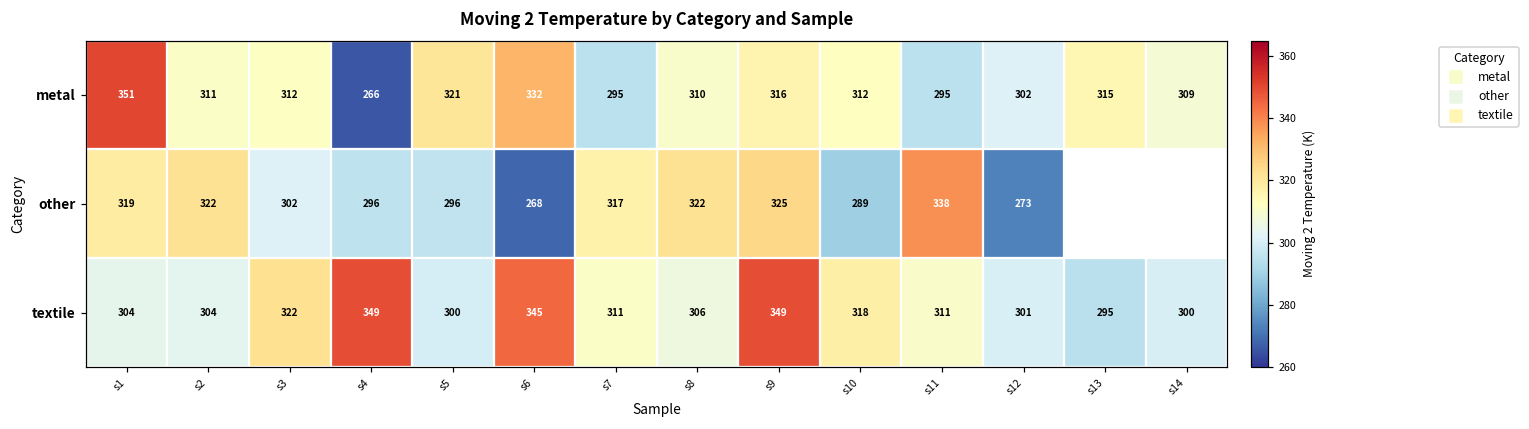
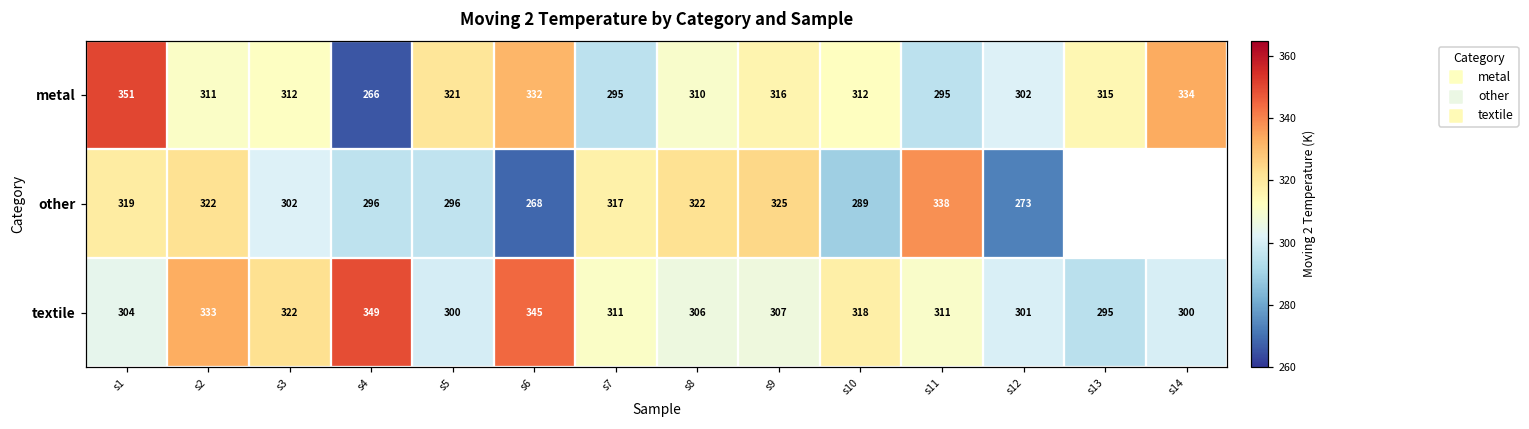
metal, s14: 309 -> 334
textile, s2: 304 -> 333
textile, s9: 349 -> 307
